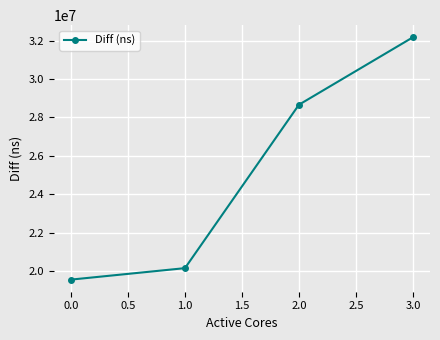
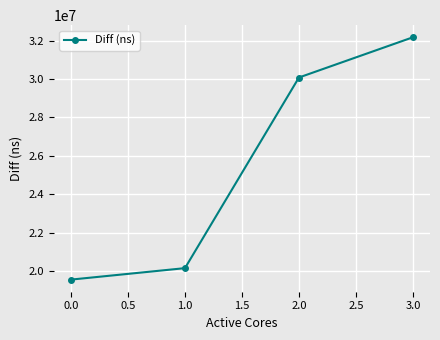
2.0: 28700000 -> 30100000
